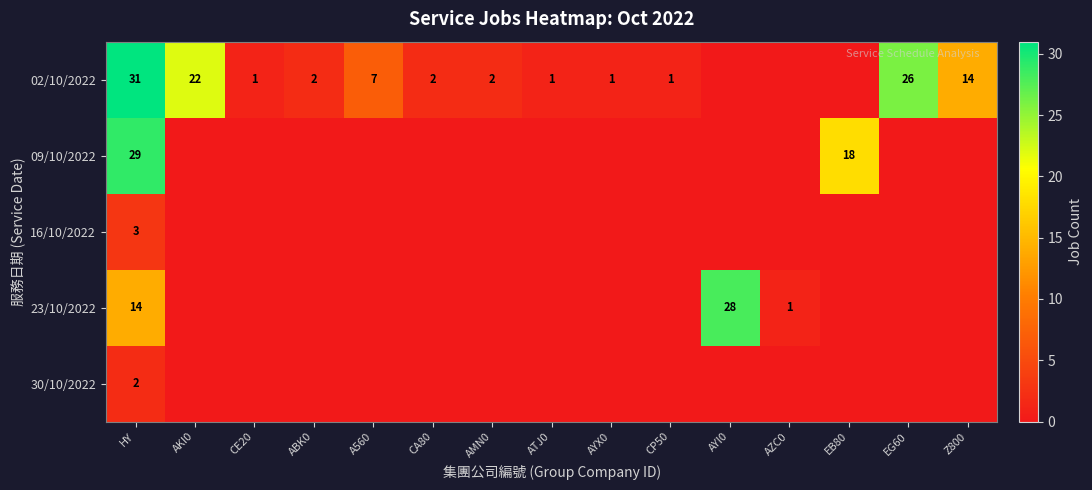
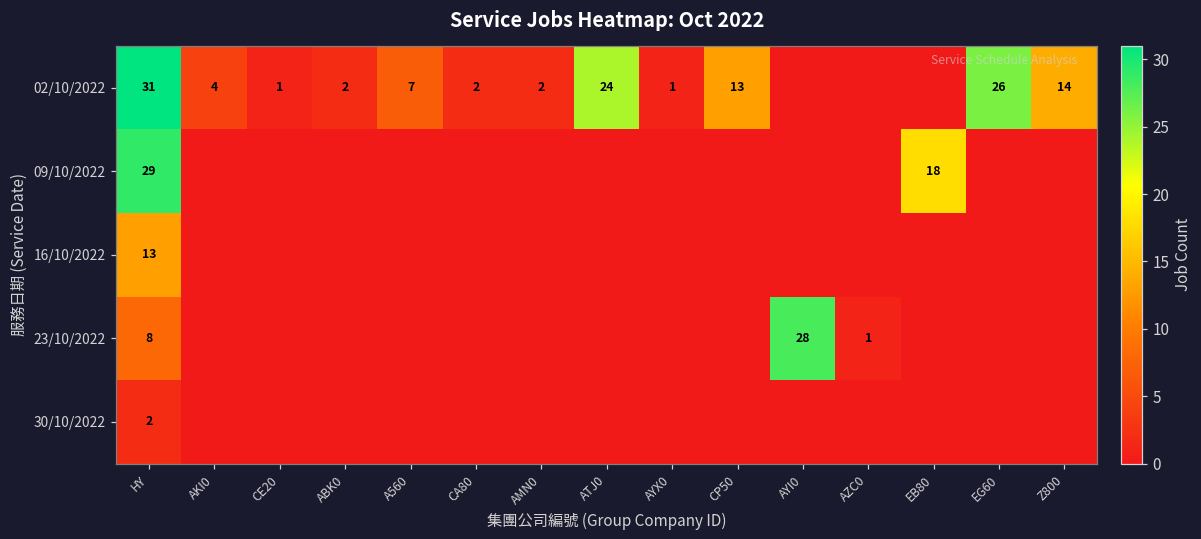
02/10/2022, AKI0: 22 -> 4
02/10/2022, ATJ0: 1 -> 24
02/10/2022, CP50: 1 -> 13
16/10/2022, HY: 3 -> 13
23/10/2022, HY: 14 -> 8
